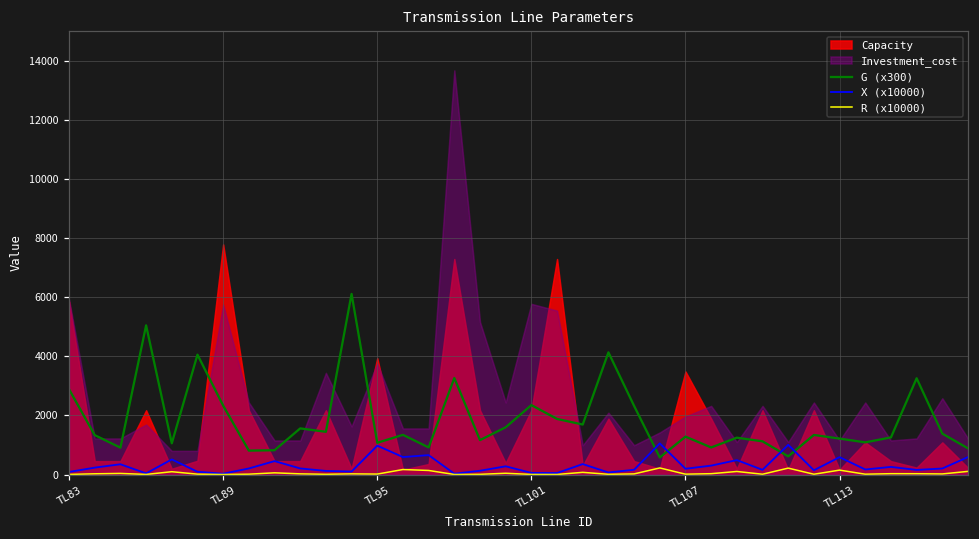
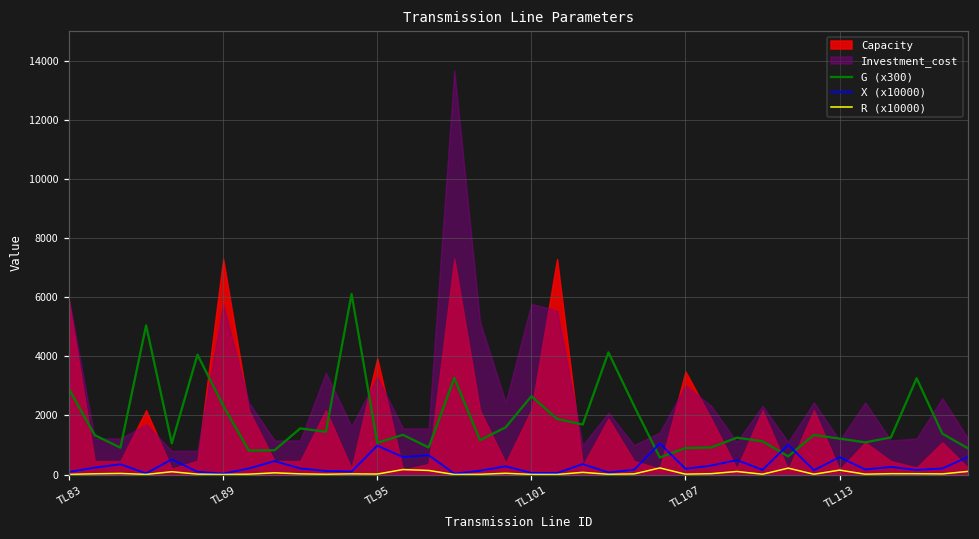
Capacity, TL89: 7800 -> 7300
Investment_cost, TL95: 3800 -> 3300
G (x300), TL101: 2300 -> 2600
G (x300), TL107: 1300 -> 900
Investment_cost, TL107: 2000 -> 3000
